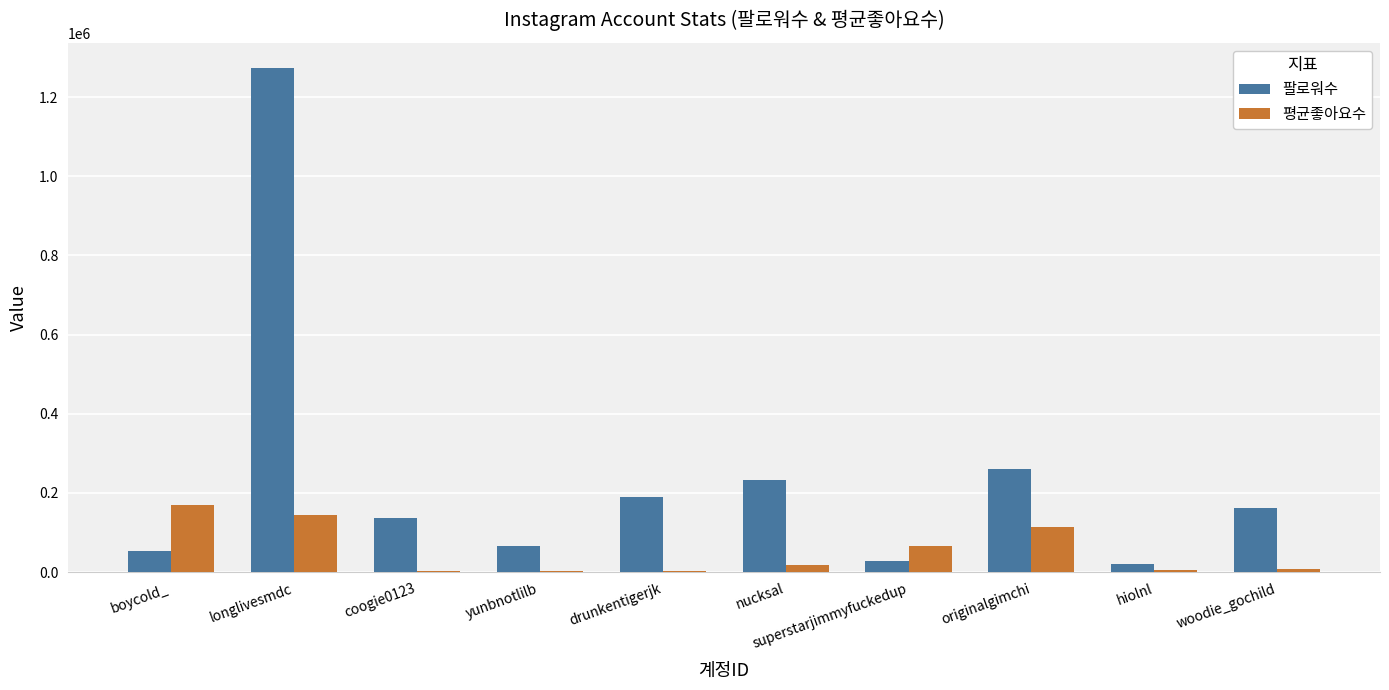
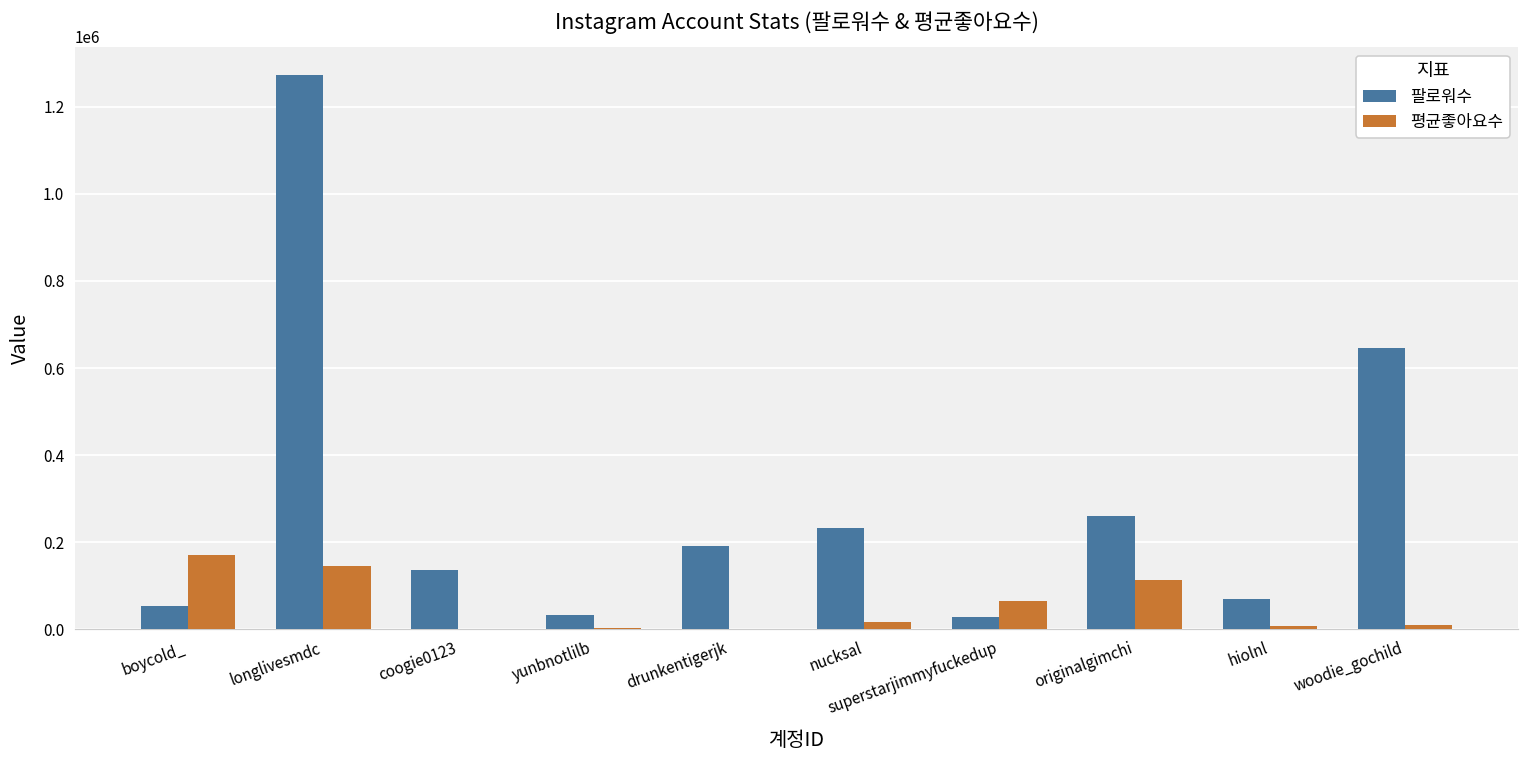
팔로워수, yunbnotlilb: 60000 -> 30000
팔로워수, hiolnl: 20000 -> 70000
팔로워수, woodie_gochild: 160000 -> 650000
